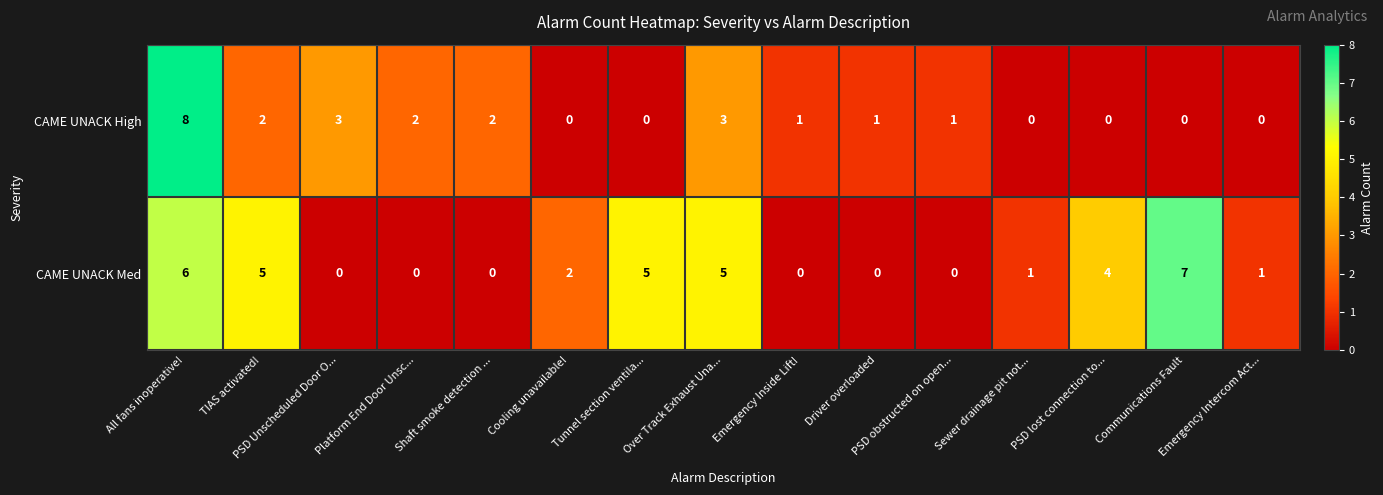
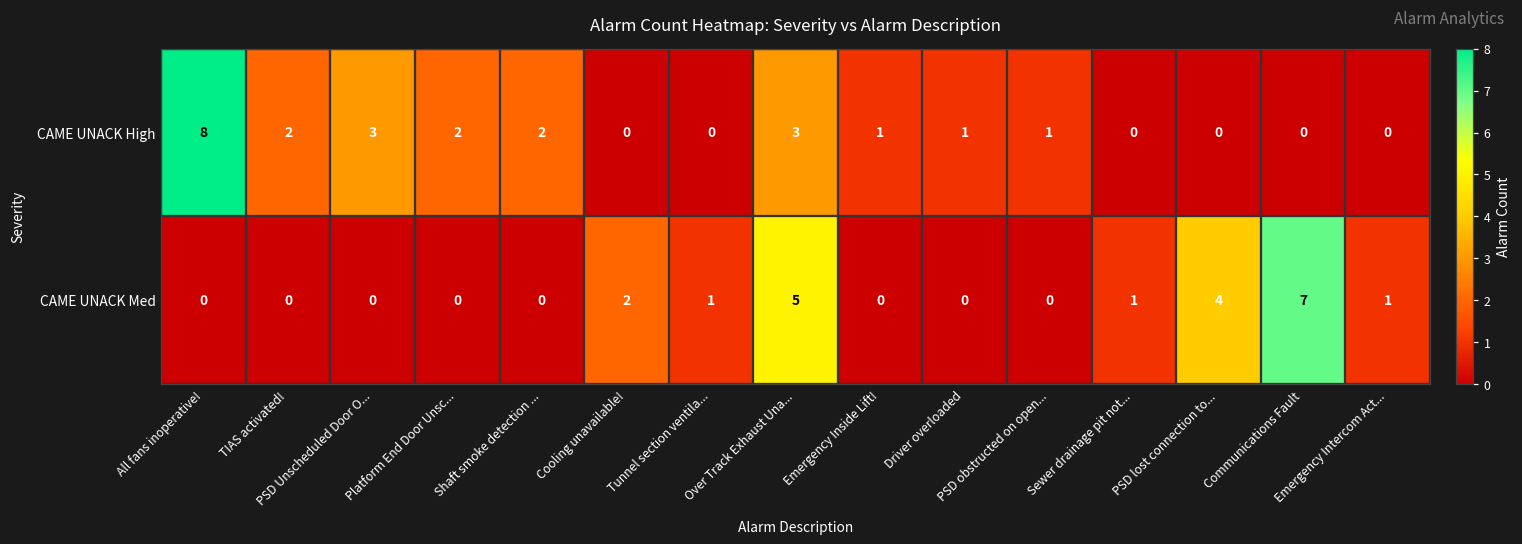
CAME UNACK Med, All fans inoperative!: 6 -> 0
CAME UNACK Med, TIAS activated!: 5 -> 0
CAME UNACK Med, Tunnel section ventila...: 5 -> 1
